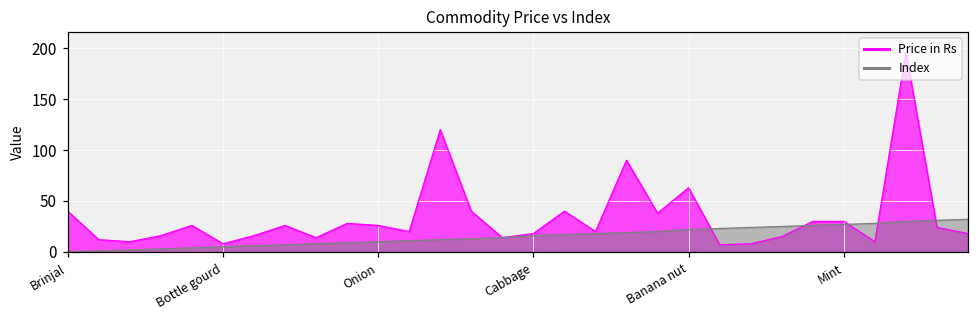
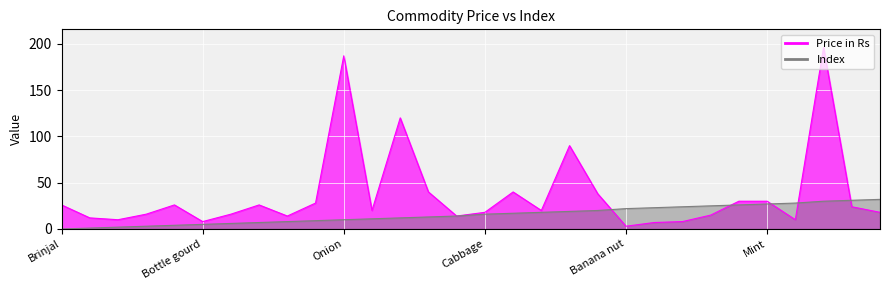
Price in Rs, Brinjal: 40 -> 30
Price in Rs, Onion: 30 -> 190
Price in Rs, Banana nut: 60 -> 0
